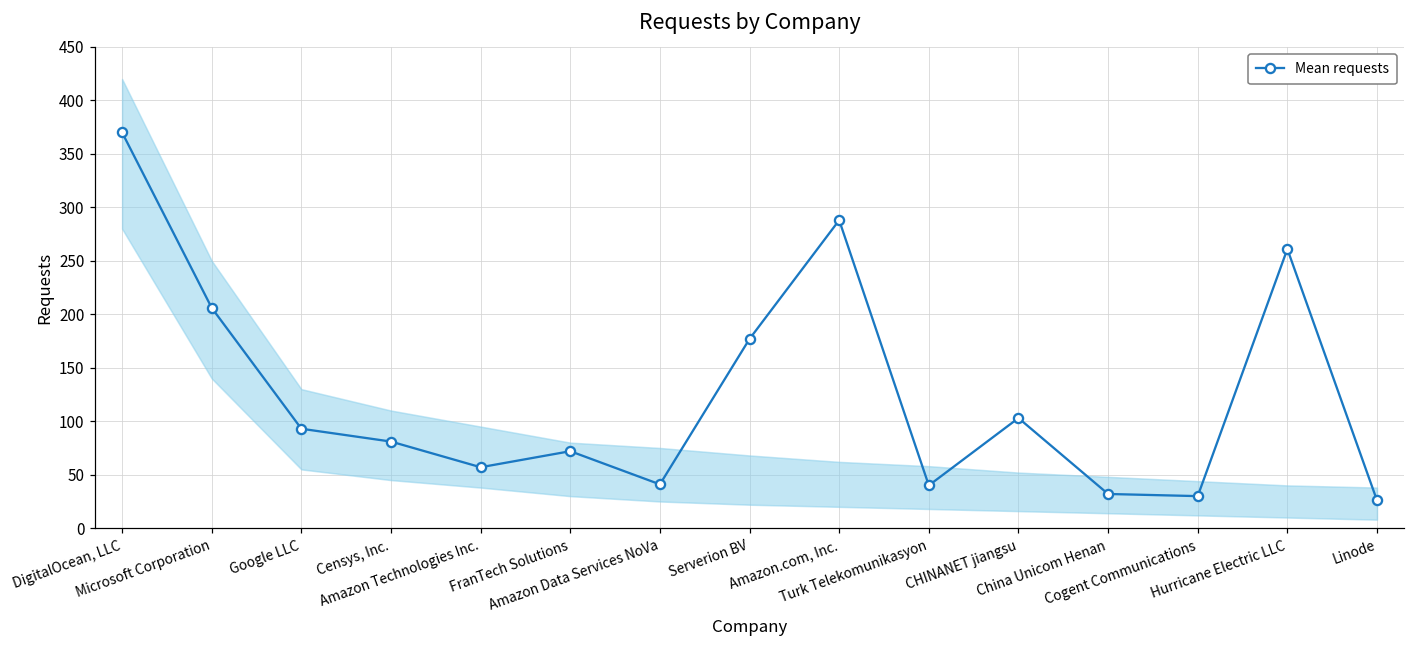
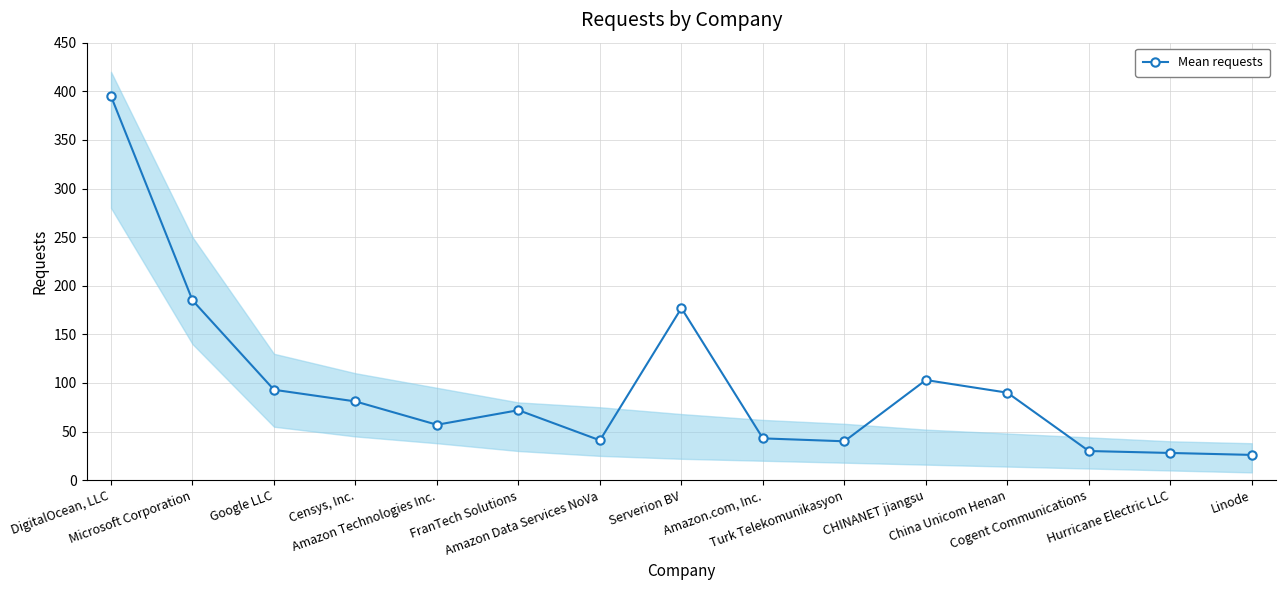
Mean requests, DigitalOcean, LLC: 370 -> 400
Mean requests, Microsoft Corporation: 210 -> 190
Mean requests, Amazon.com, Inc.: 290 -> 40
Mean requests, China Unicom Henan: 30 -> 90
Mean requests, Hurricane Electric LLC: 260 -> 30
